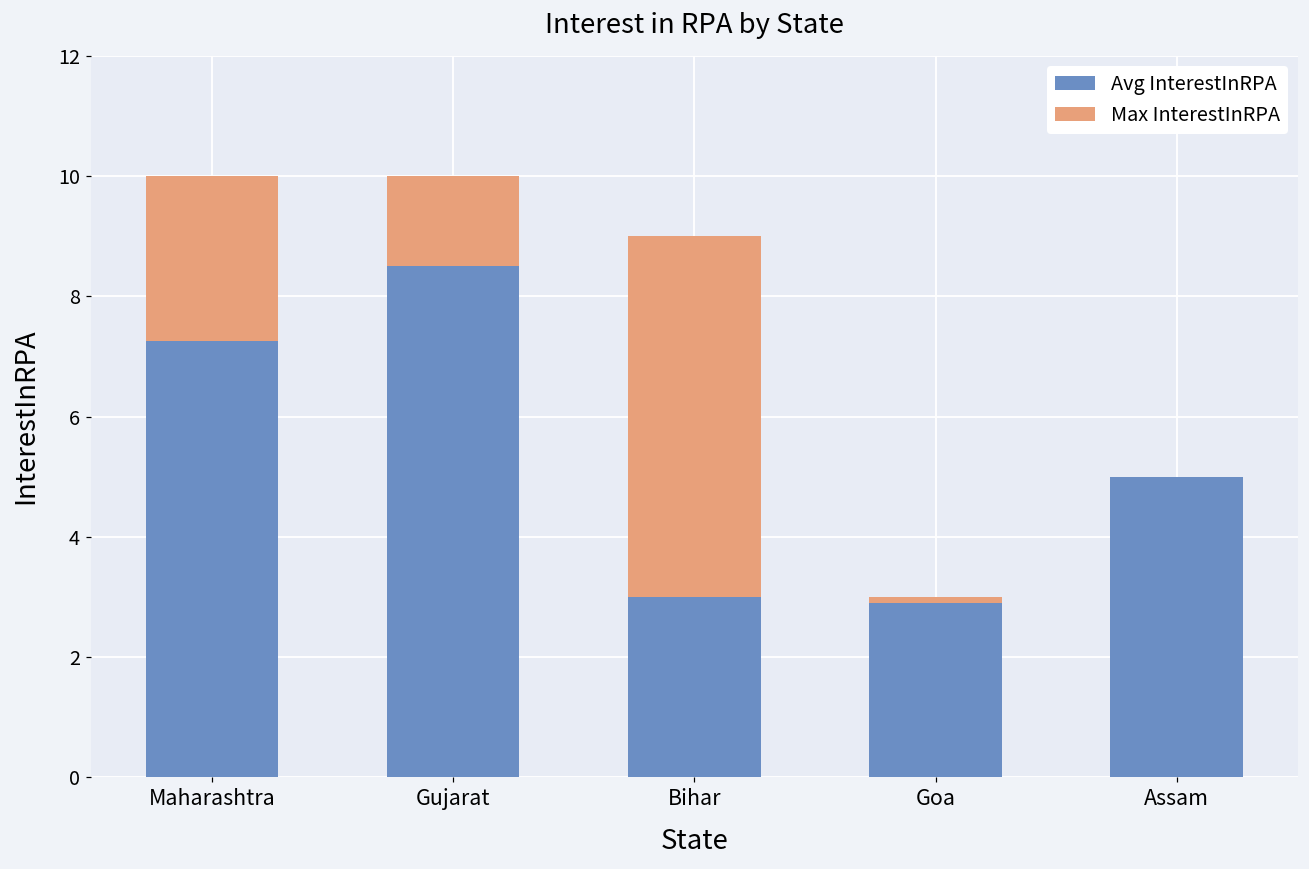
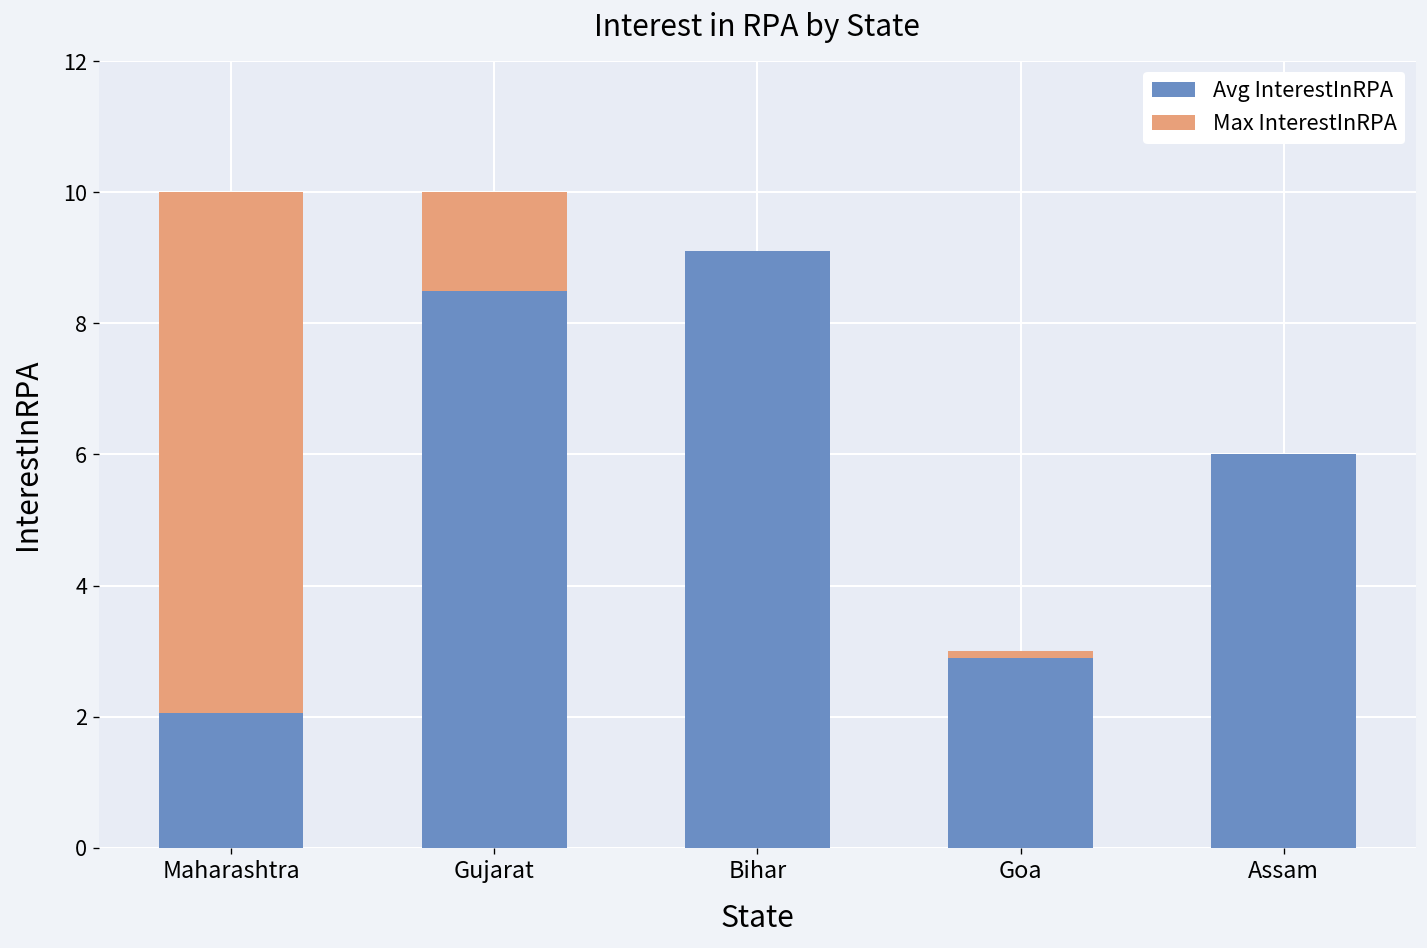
Avg InterestInRPA, Maharashtra: 7.3 -> 2.1
Avg InterestInRPA, Bihar: 3.0 -> 9.1
Avg InterestInRPA, Assam: 5 -> 6
